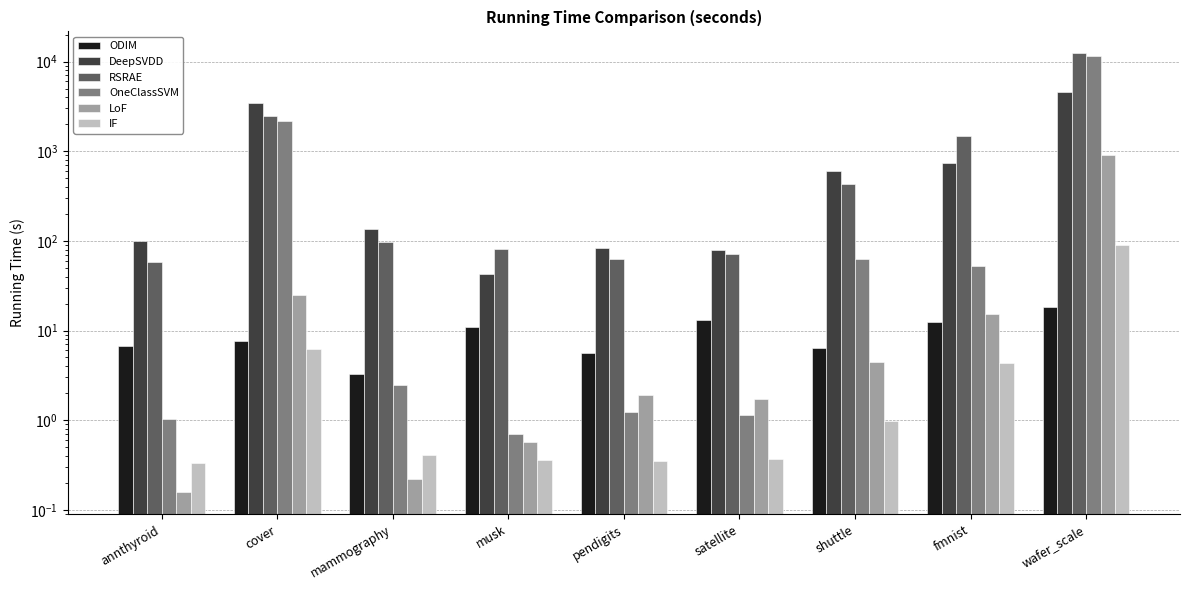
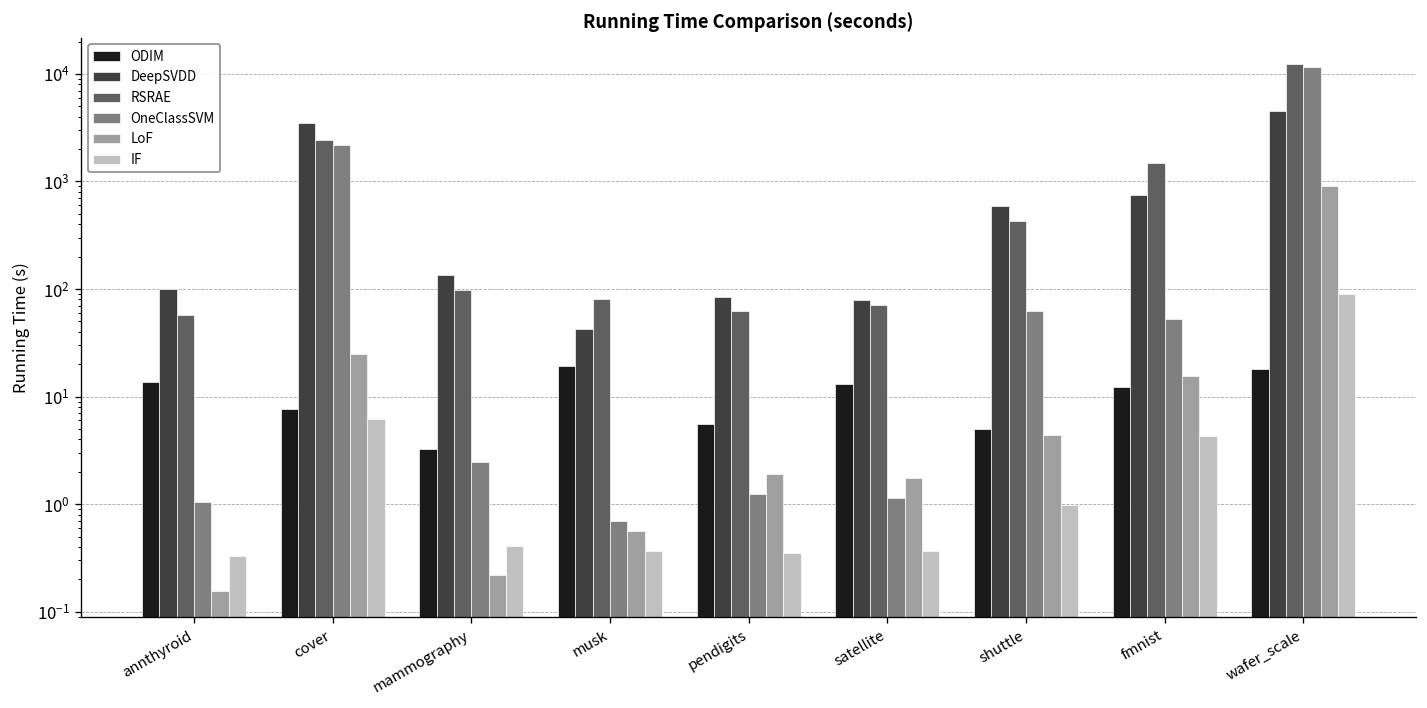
ODIM, annthyroid: 7 -> 14
ODIM, musk: 11 -> 19
ODIM, shuttle: 6 -> 5
